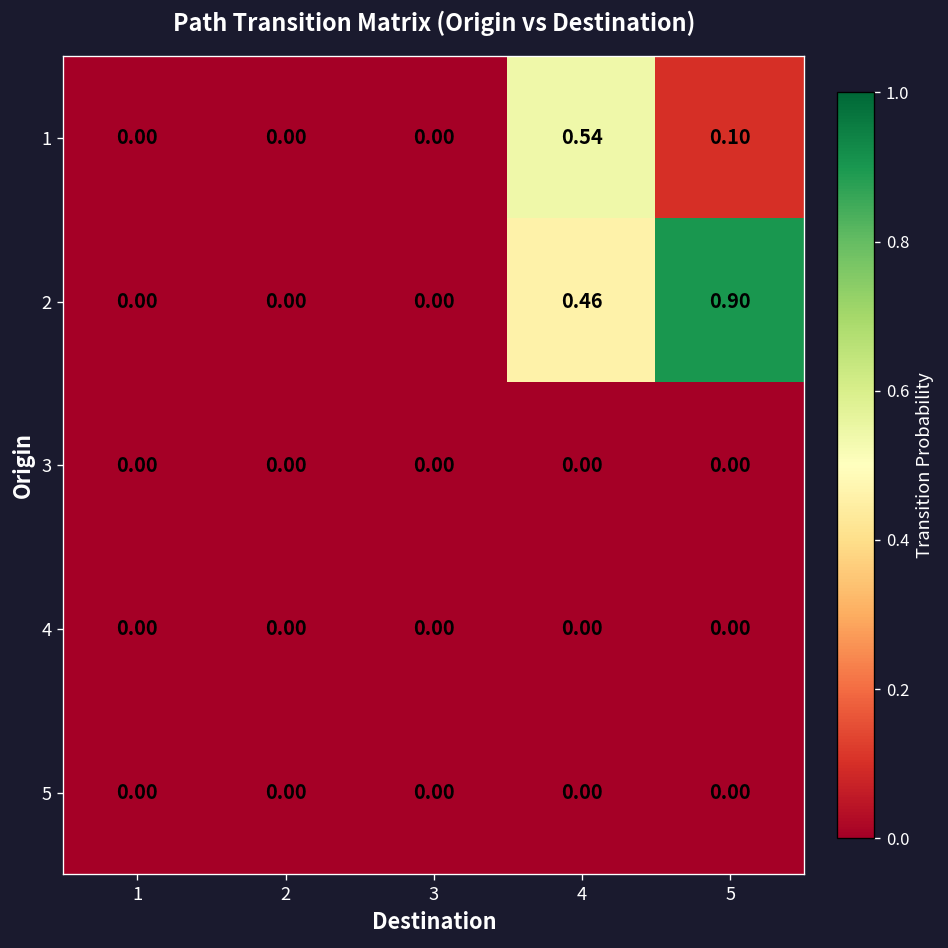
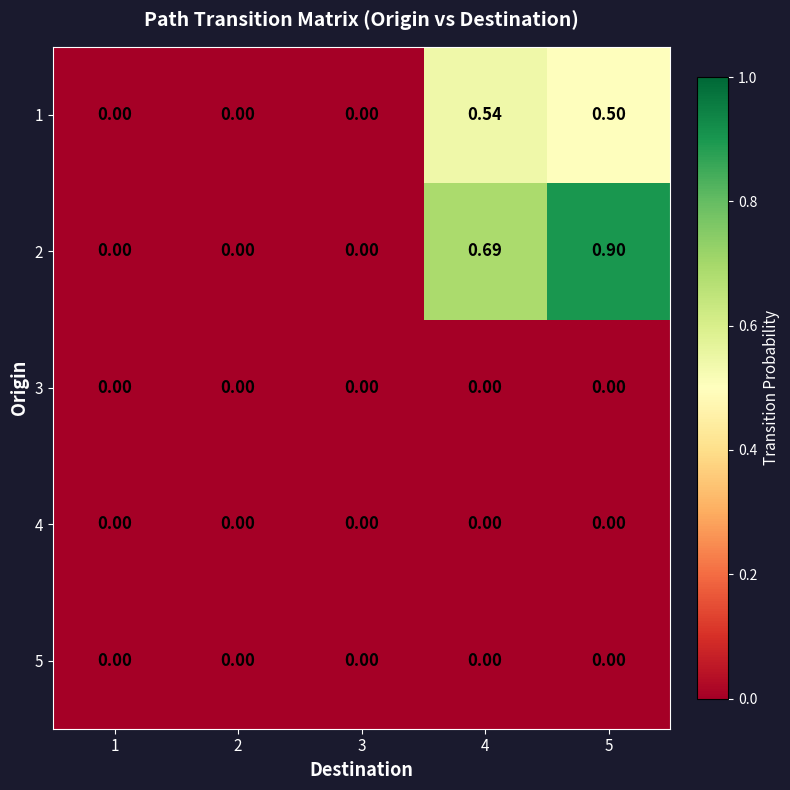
1, 5: 0.10 -> 0.50
2, 4: 0.46 -> 0.69
